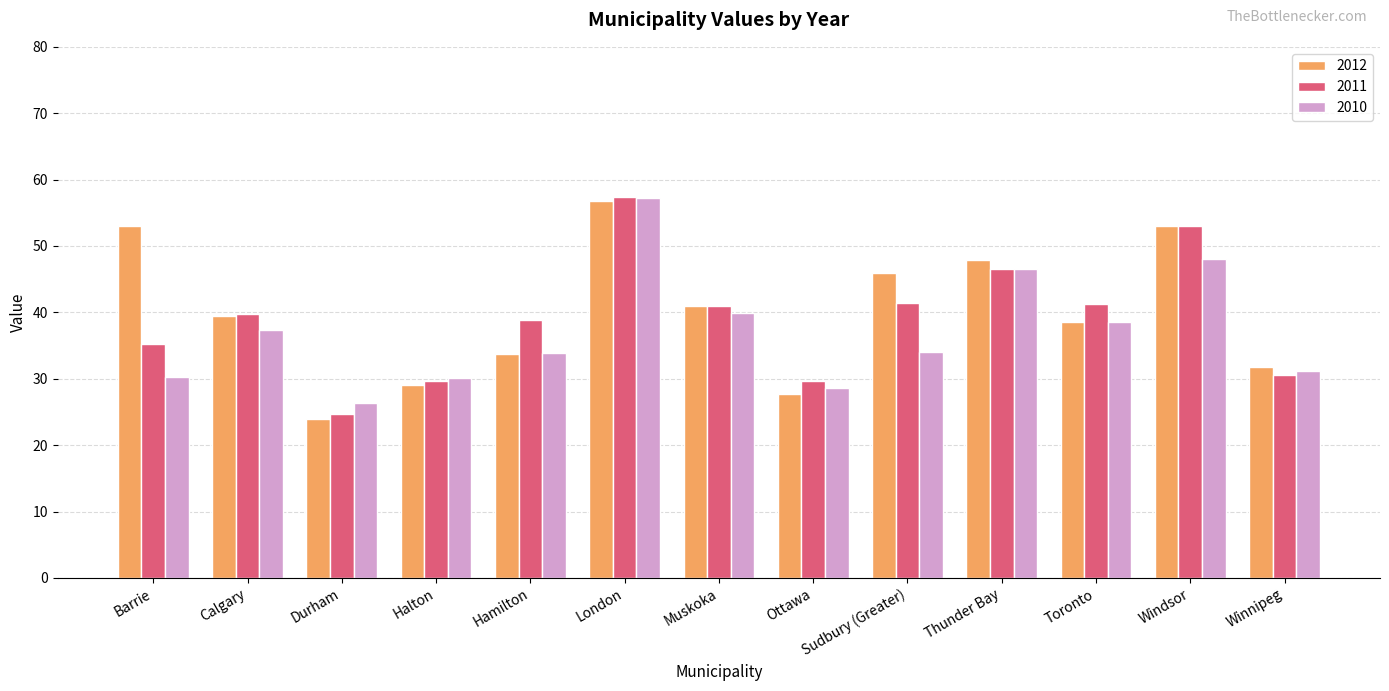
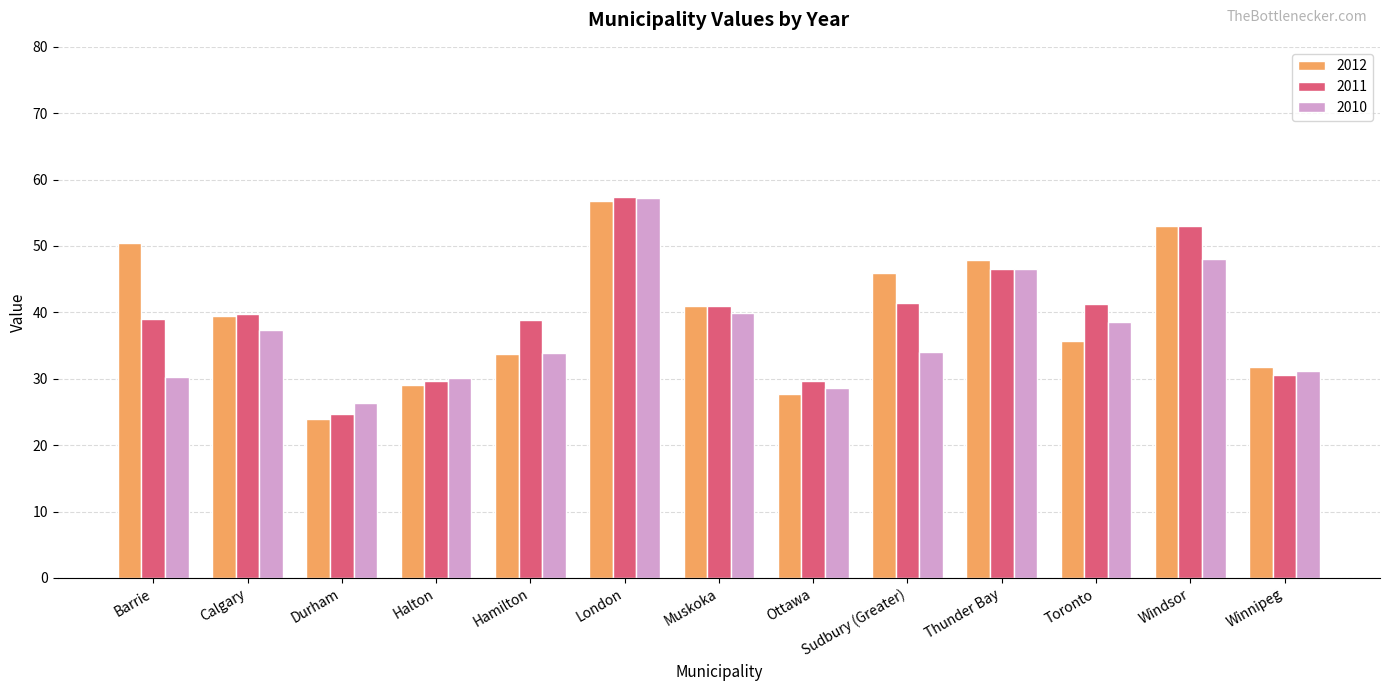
2012, Barrie: 53 -> 50
2011, Barrie: 35 -> 39
2012, Toronto: 39 -> 36
